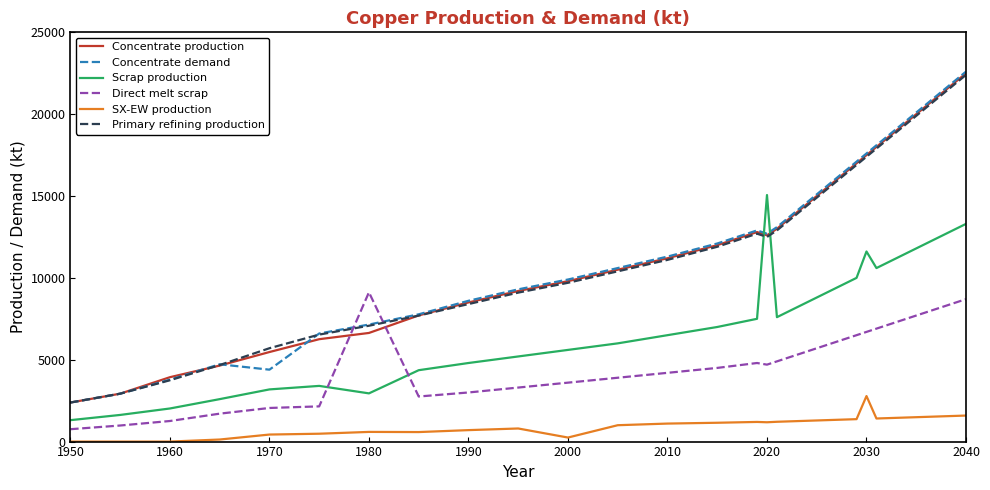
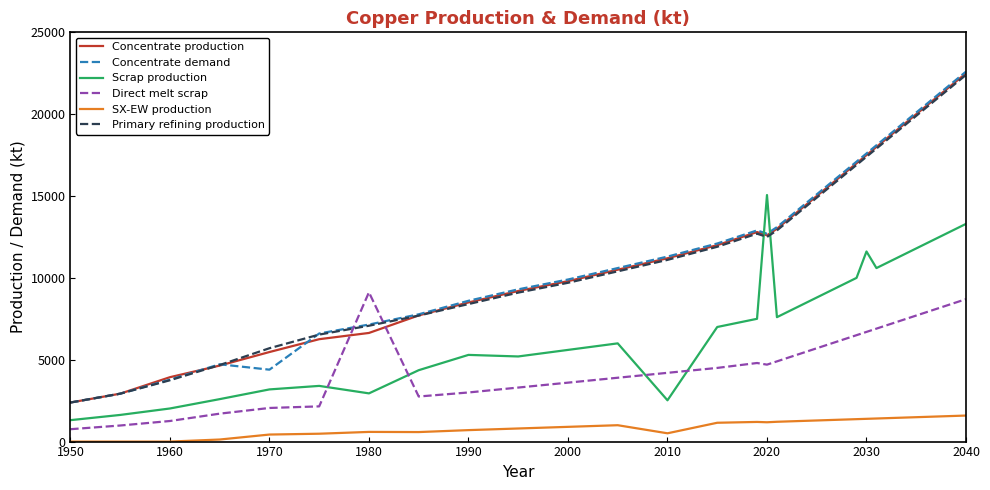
Scrap production, 1990: 4800 -> 5300
SX-EW production, 2000: 200 -> 900
Scrap production, 2010: 6500 -> 2500
SX-EW production, 2010: 1100 -> 500
SX-EW production, 2030: 2800 -> 1400
